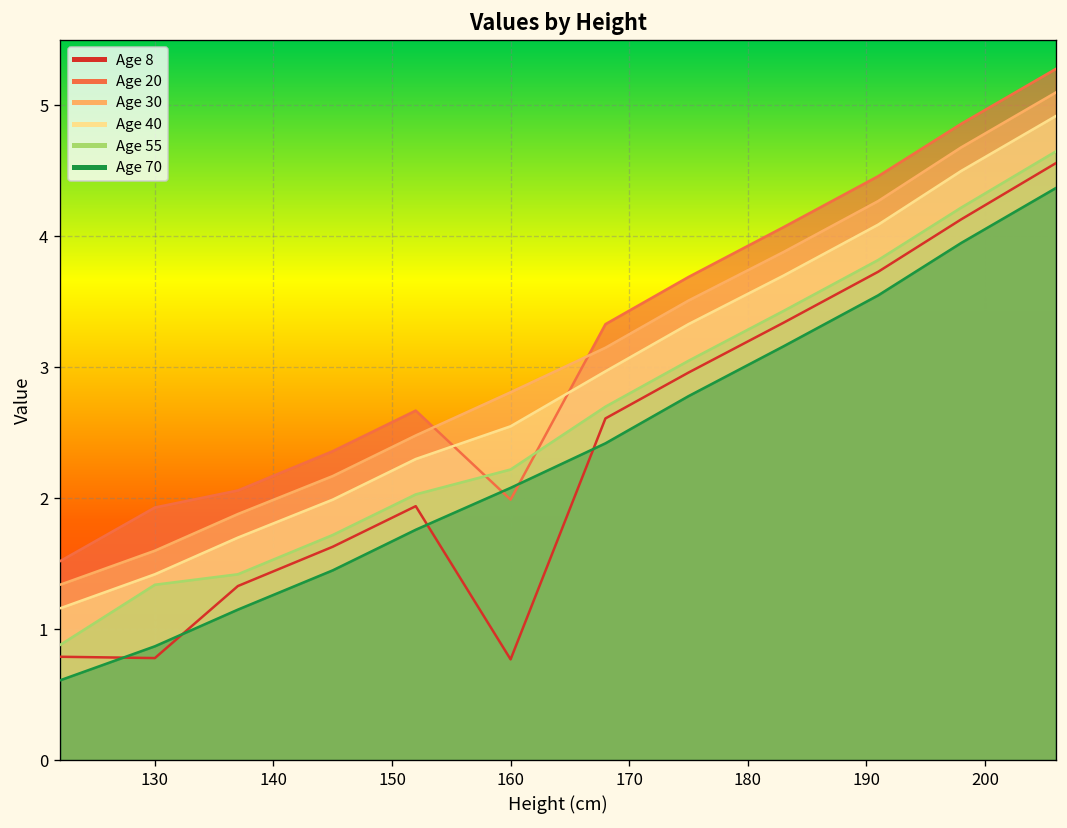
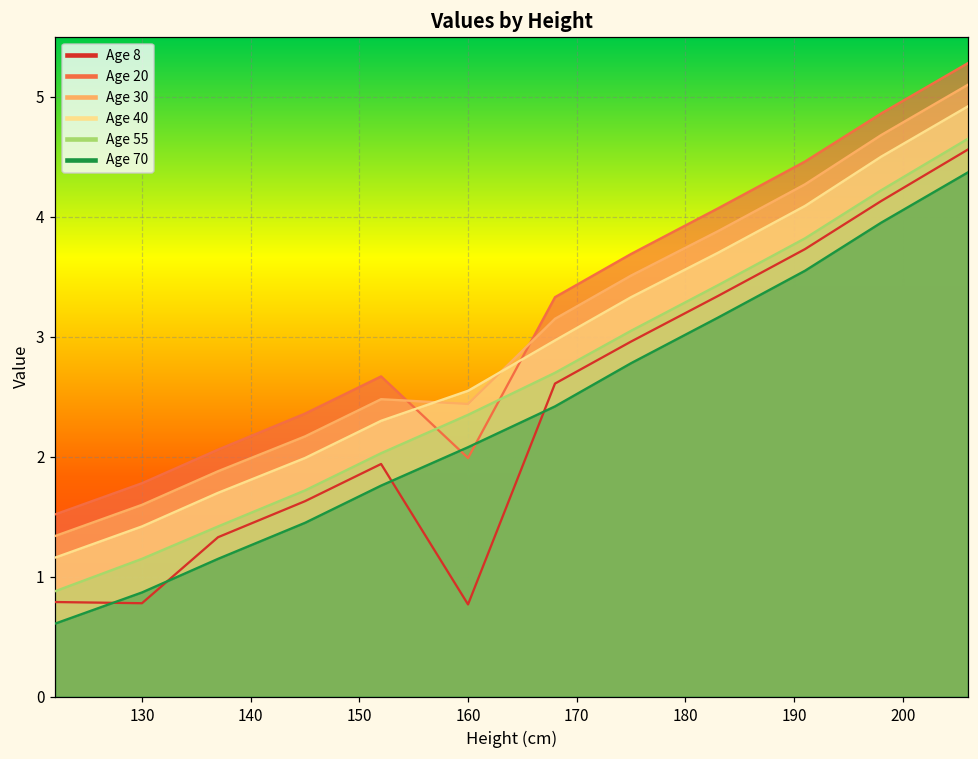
Age 20, 130: 1.93 -> 1.78
Age 55, 130: 1.34 -> 1.15
Age 30, 160: 2.81 -> 2.44
Age 55, 160: 2.22 -> 2.35
